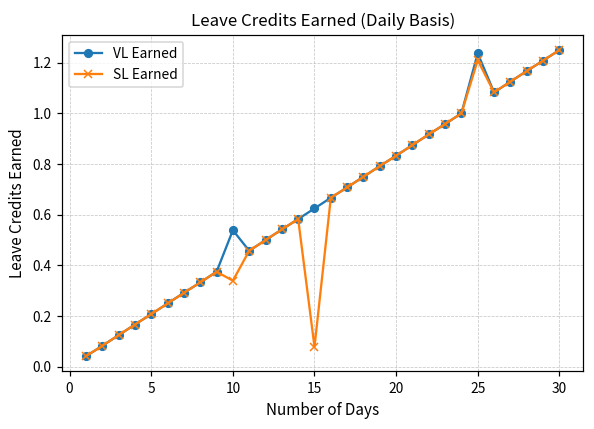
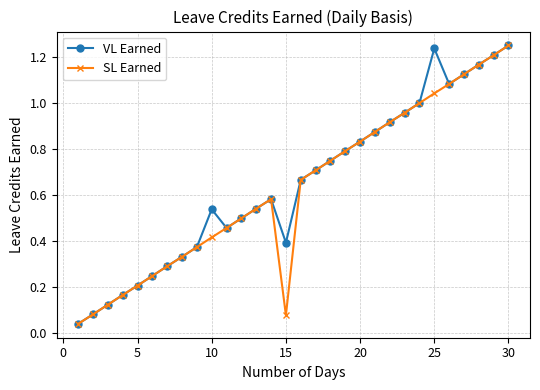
SL Earned, 10: 0.34 -> 0.42
VL Earned, 15: 0.63 -> 0.39
SL Earned, 25: 1.21 -> 1.04
